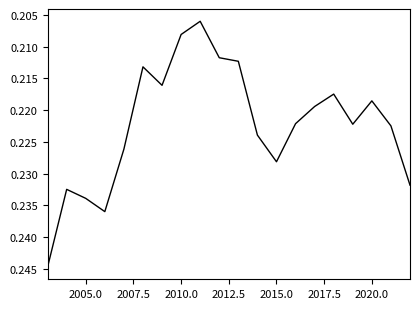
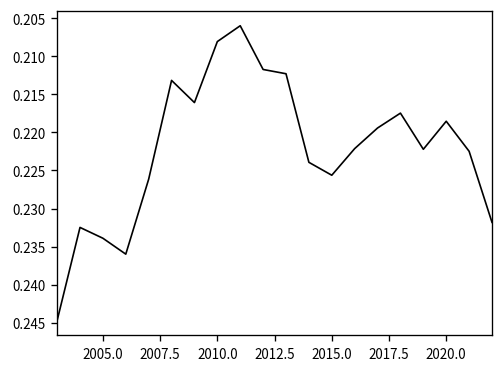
2015.0: 0.228 -> 0.226
